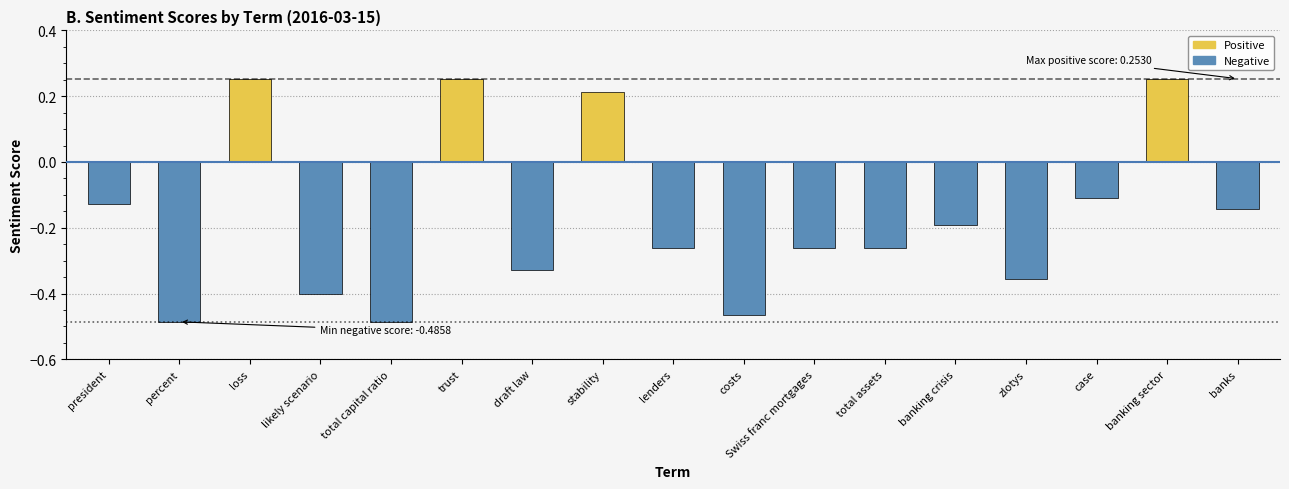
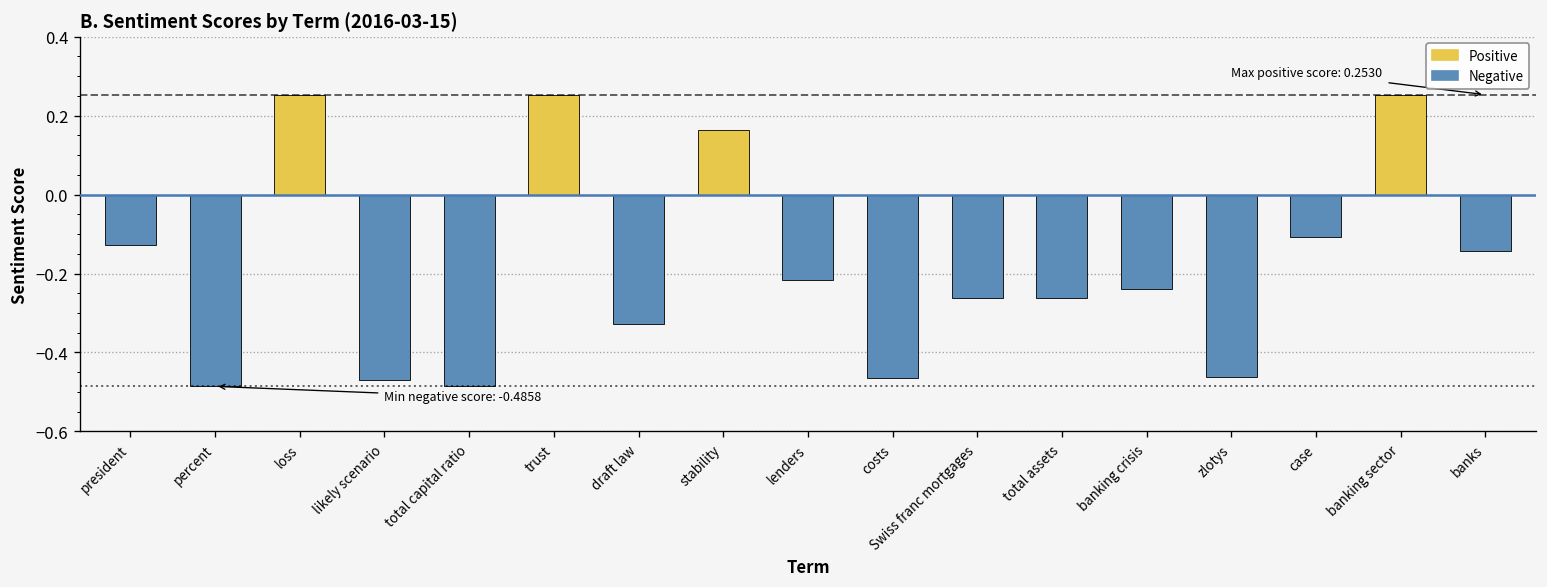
likely scenario: -0.40 -> -0.47
stability: 0.21 -> 0.16
lenders: -0.26 -> -0.22
banking crisis: -0.19 -> -0.24
zlotys: -0.36 -> -0.46
